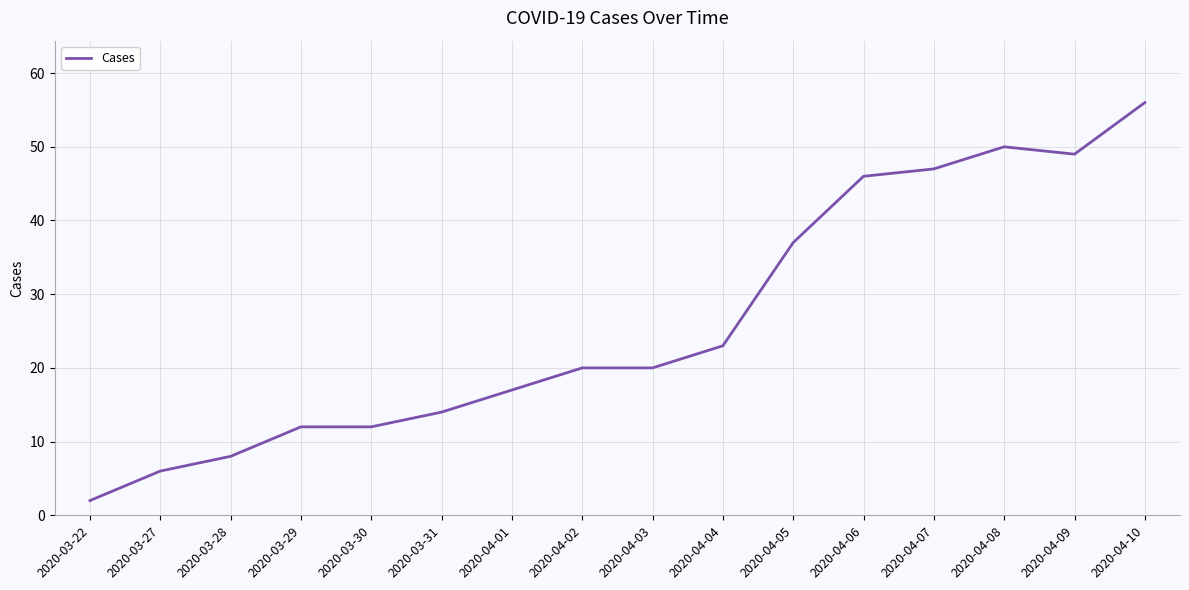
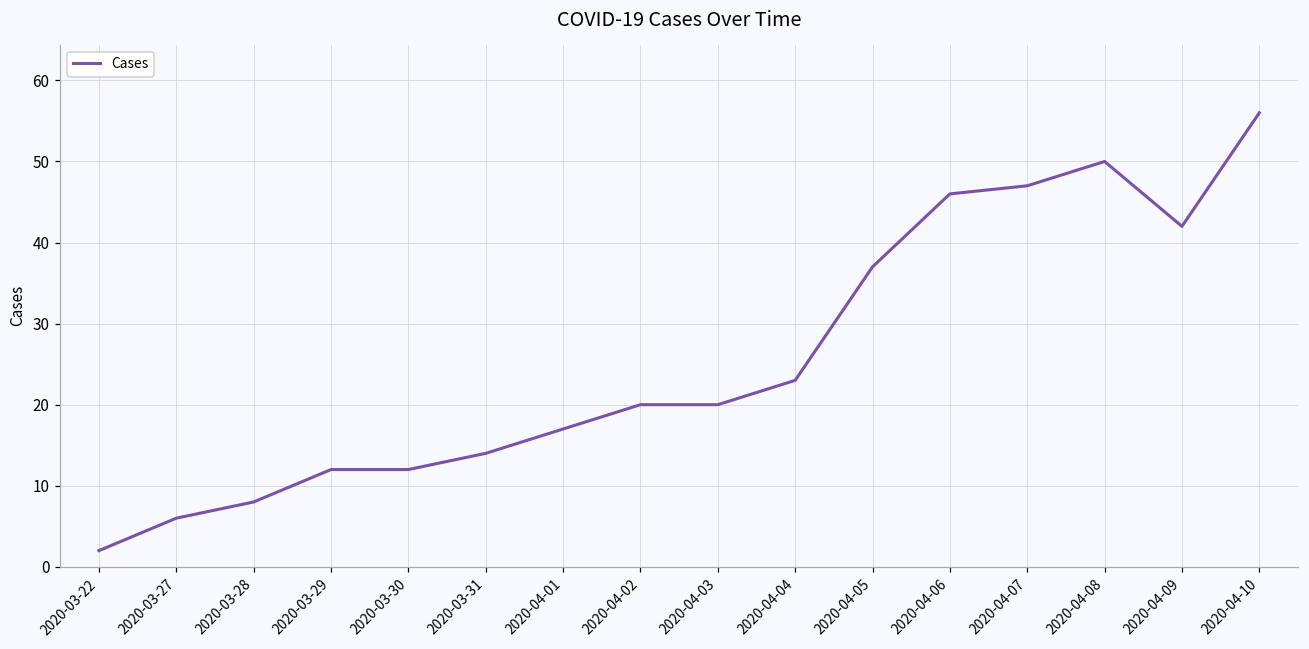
2020-04-09: 49 -> 42
